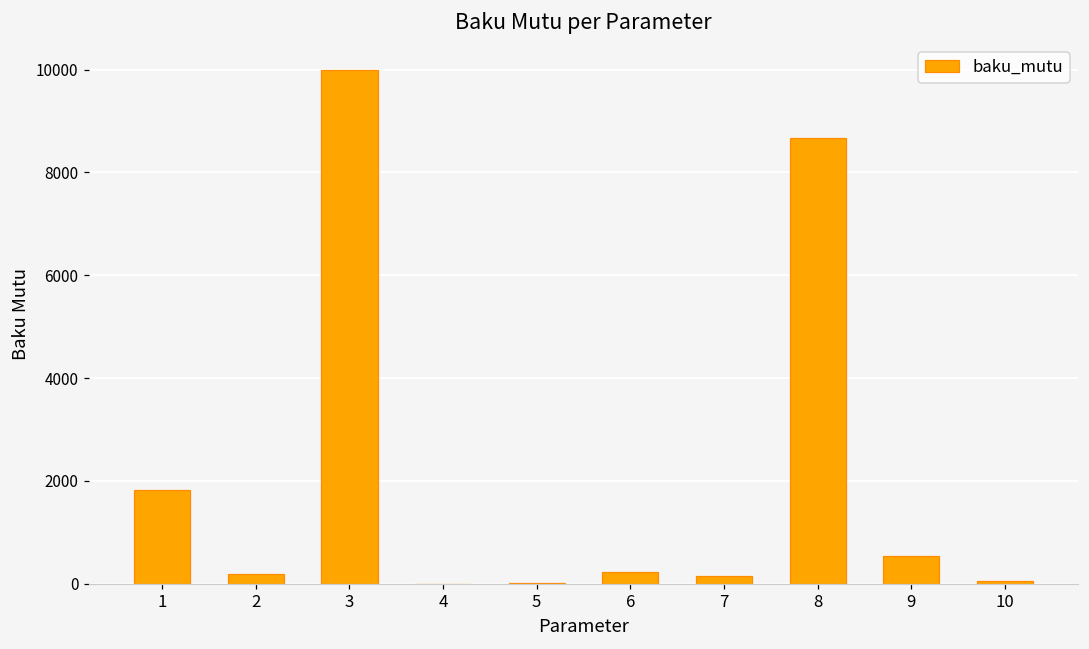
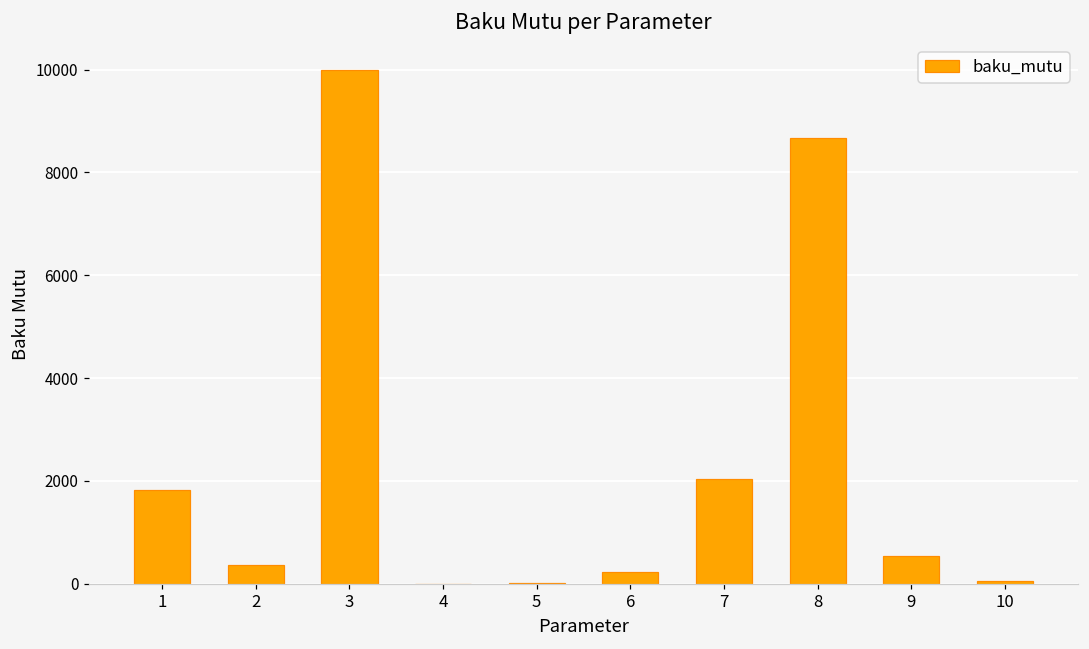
2: 200 -> 400
7: 200 -> 2000
